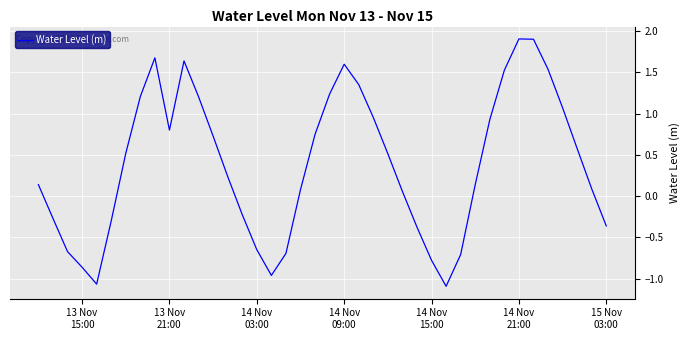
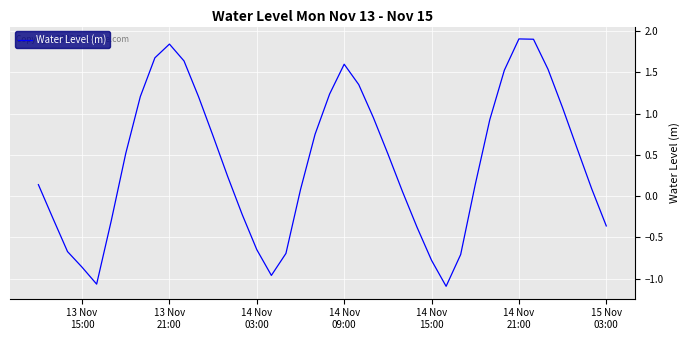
13 Nov 21:00: 0.8 -> 1.8
